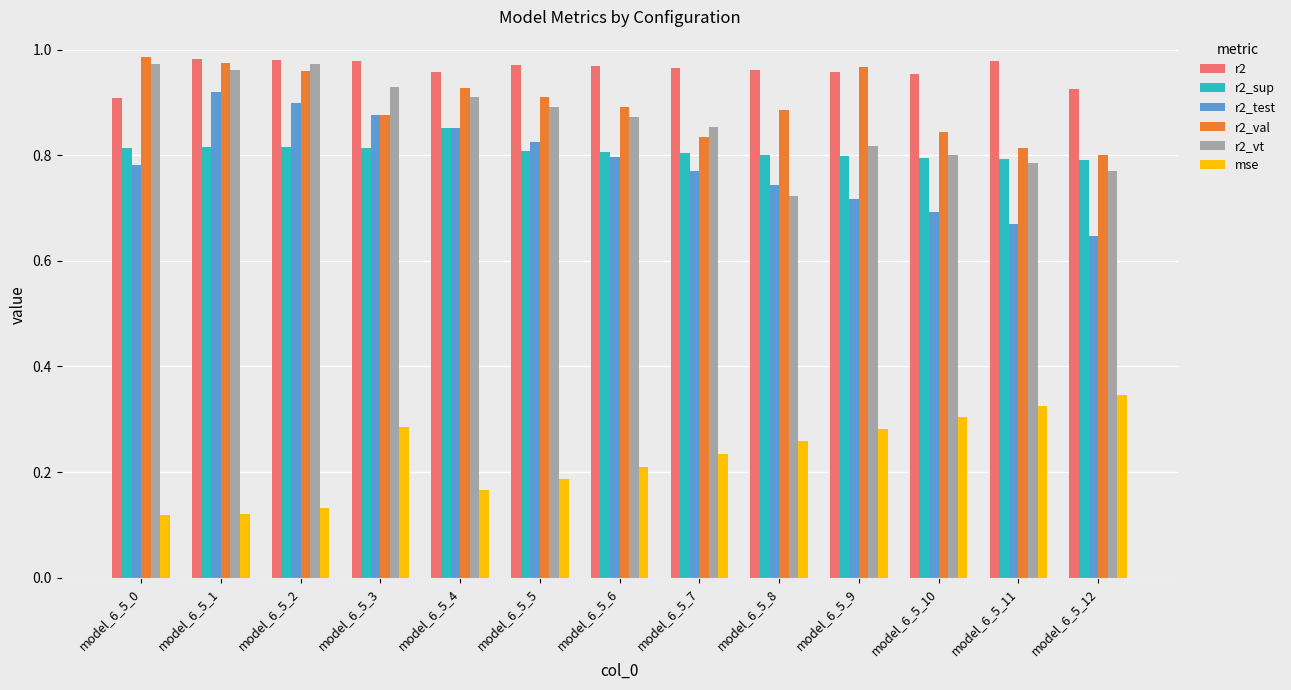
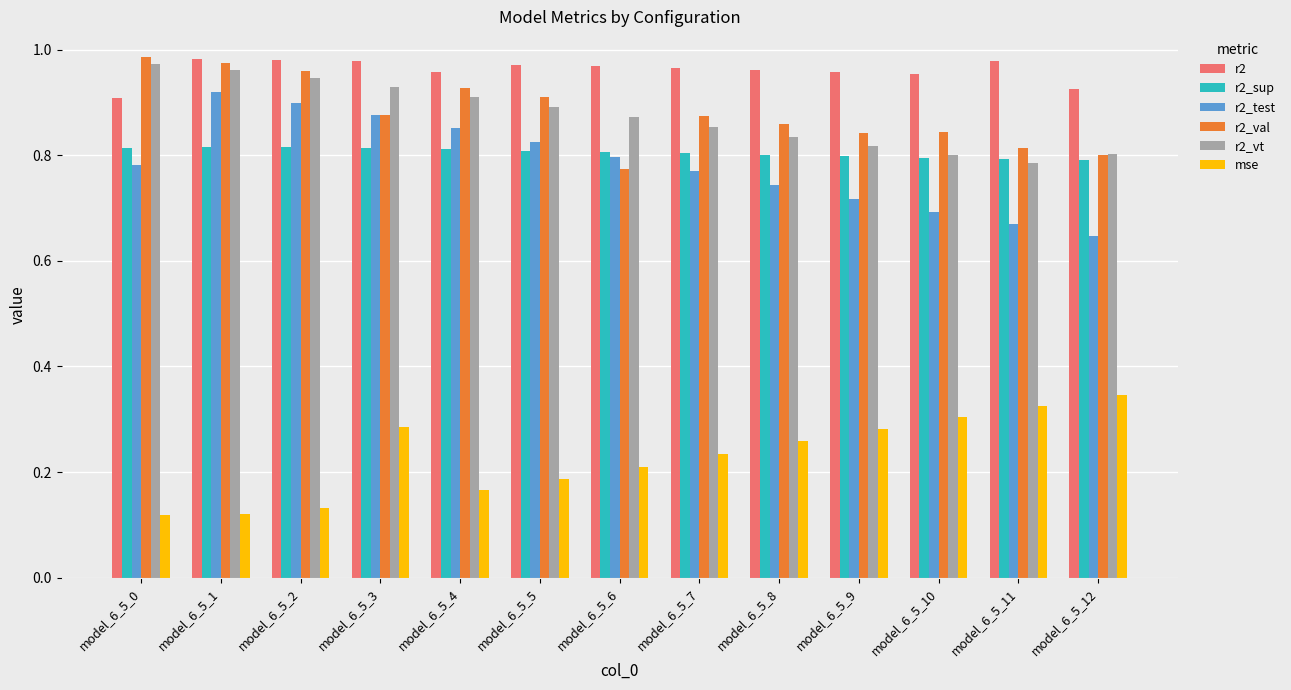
r2_vt, model_6_5_2: 0.97 -> 0.95
r2_sup, model_6_5_4: 0.85 -> 0.81
r2_val, model_6_5_6: 0.89 -> 0.77
r2_val, model_6_5_7: 0.84 -> 0.88
r2_val, model_6_5_8: 0.89 -> 0.86
r2_vt, model_6_5_8: 0.72 -> 0.84
r2_val, model_6_5_9: 0.97 -> 0.84
r2_vt, model_6_5_12: 0.77 -> 0.80
